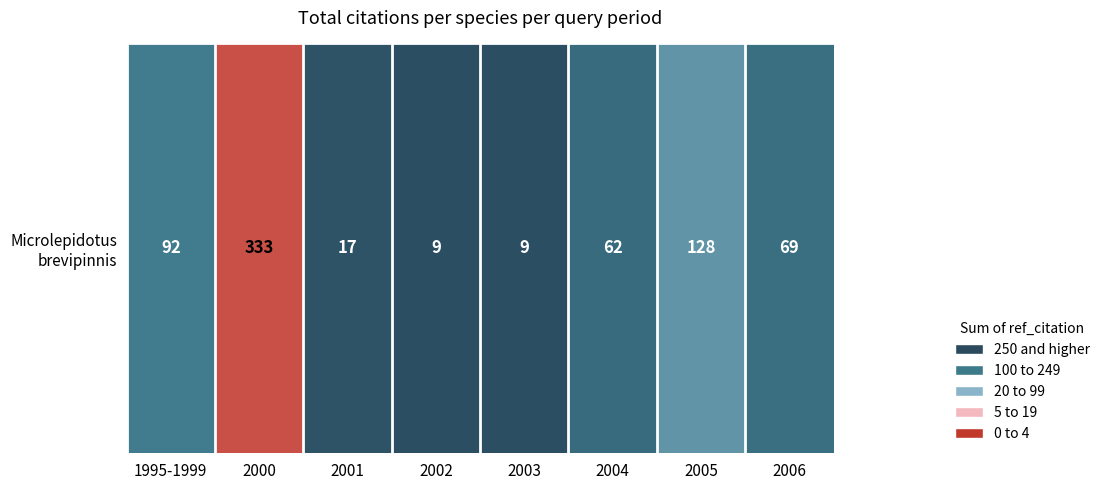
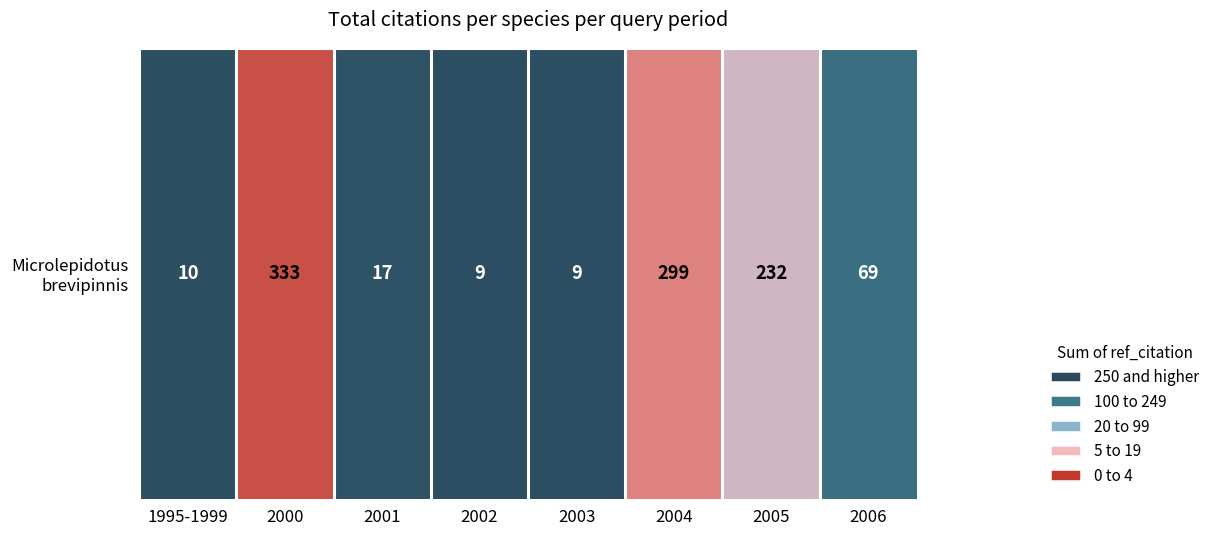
Microlepidotus brevipinnis, 1995-1999: 92 -> 10
Microlepidotus brevipinnis, 2004: 62 -> 299
Microlepidotus brevipinnis, 2005: 128 -> 232
